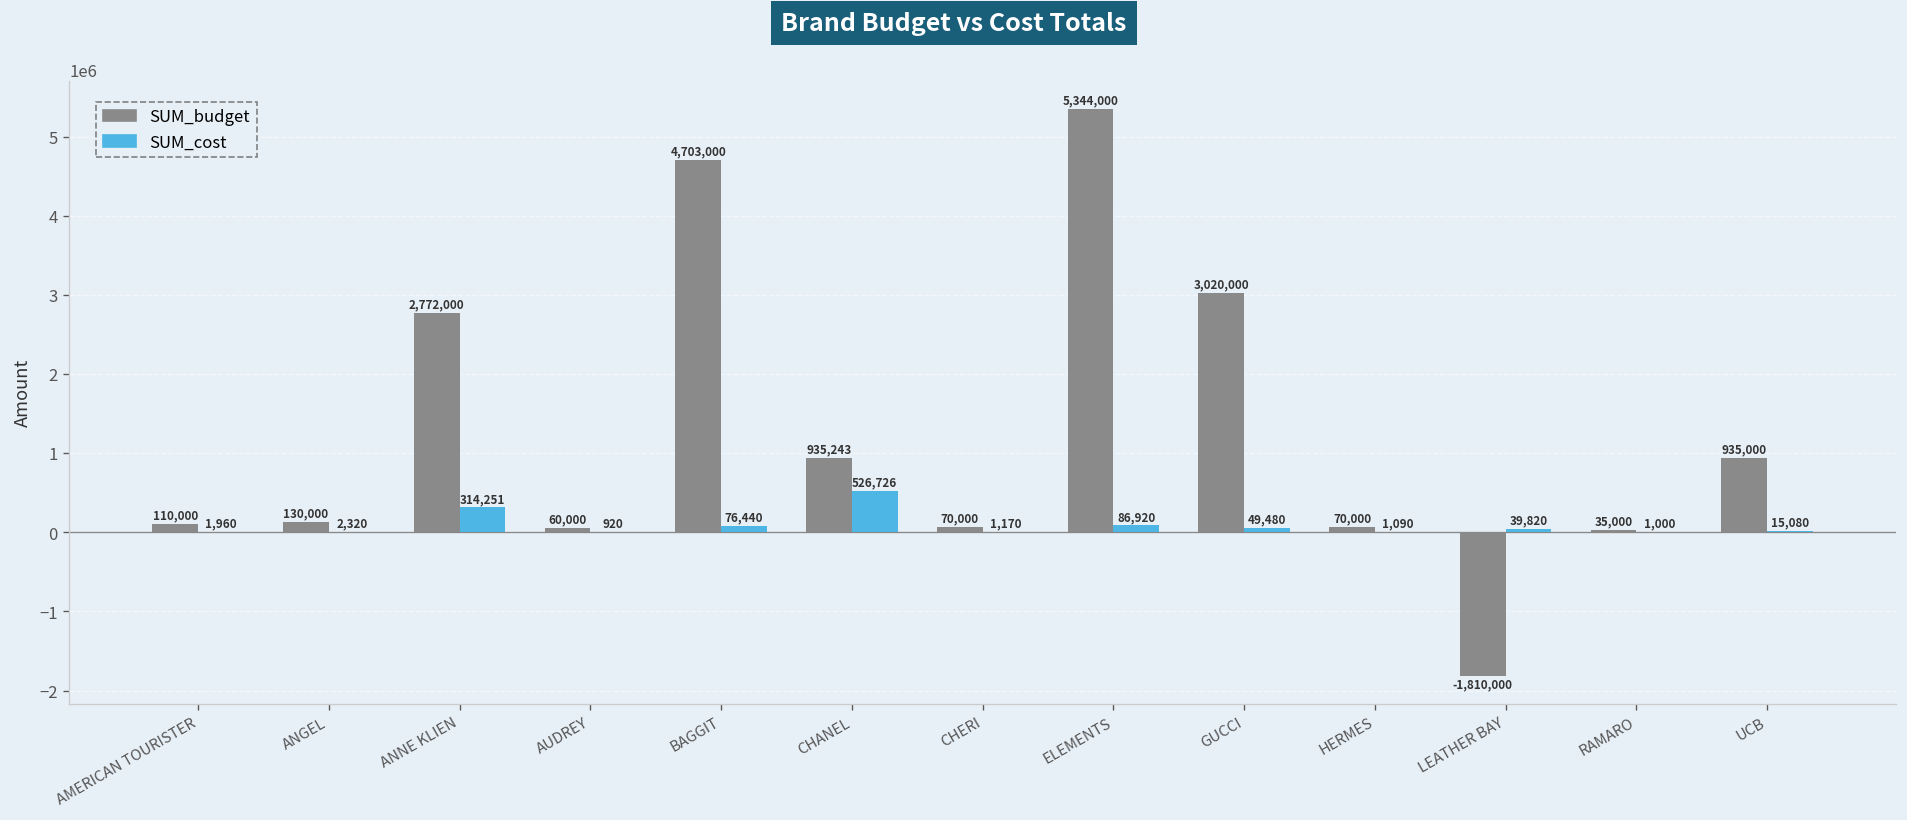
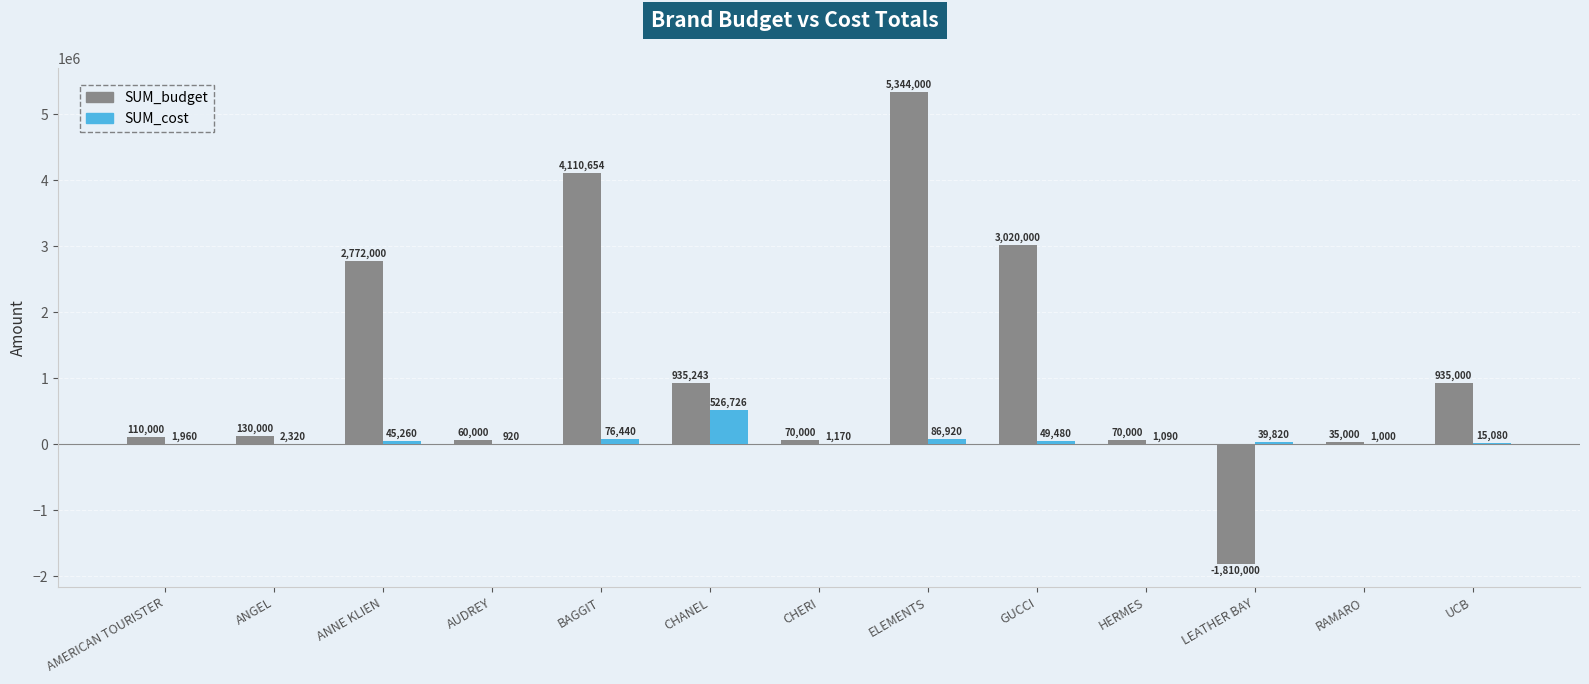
SUM_cost, ANNE KLIEN: 314,251 -> 45,260
SUM_budget, BAGGIT: 4,703,000 -> 4,110,654
